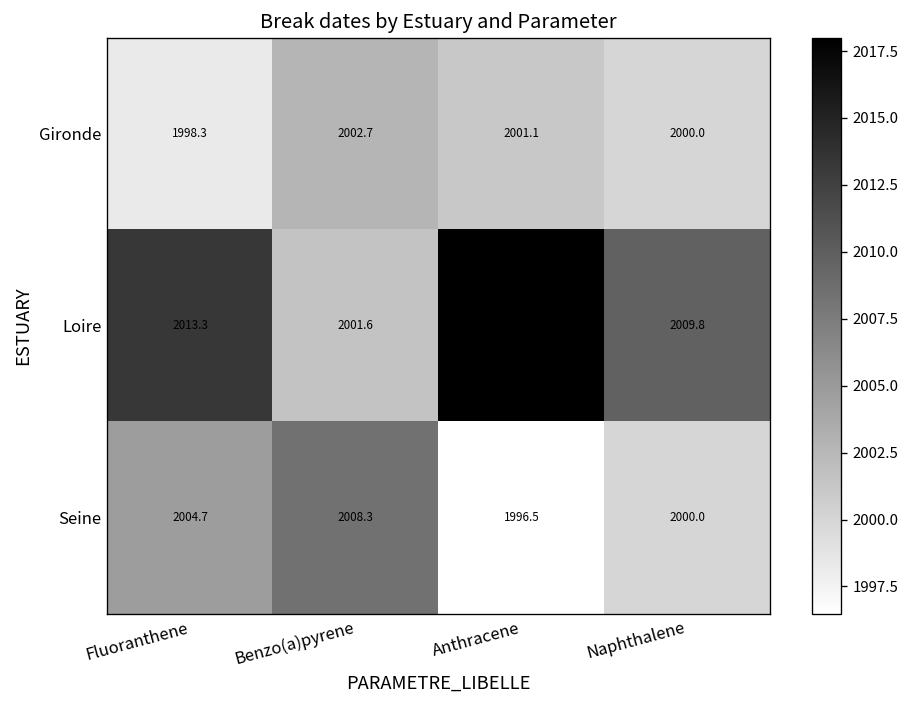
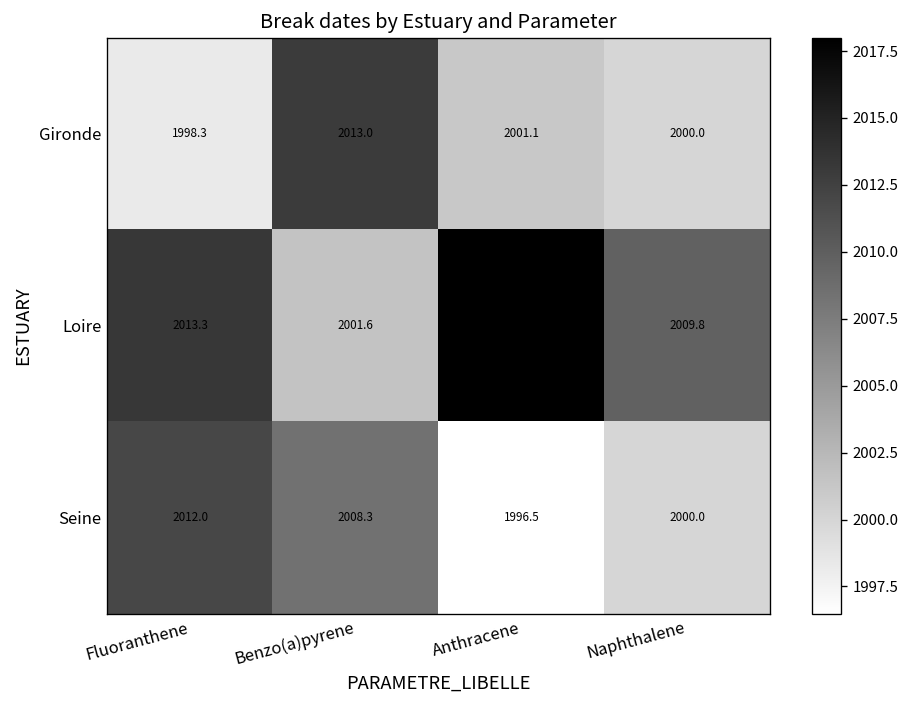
Gironde, Benzo(a)pyrene: 2002.7 -> 2013.0
Seine, Fluoranthene: 2004.7 -> 2012.0
